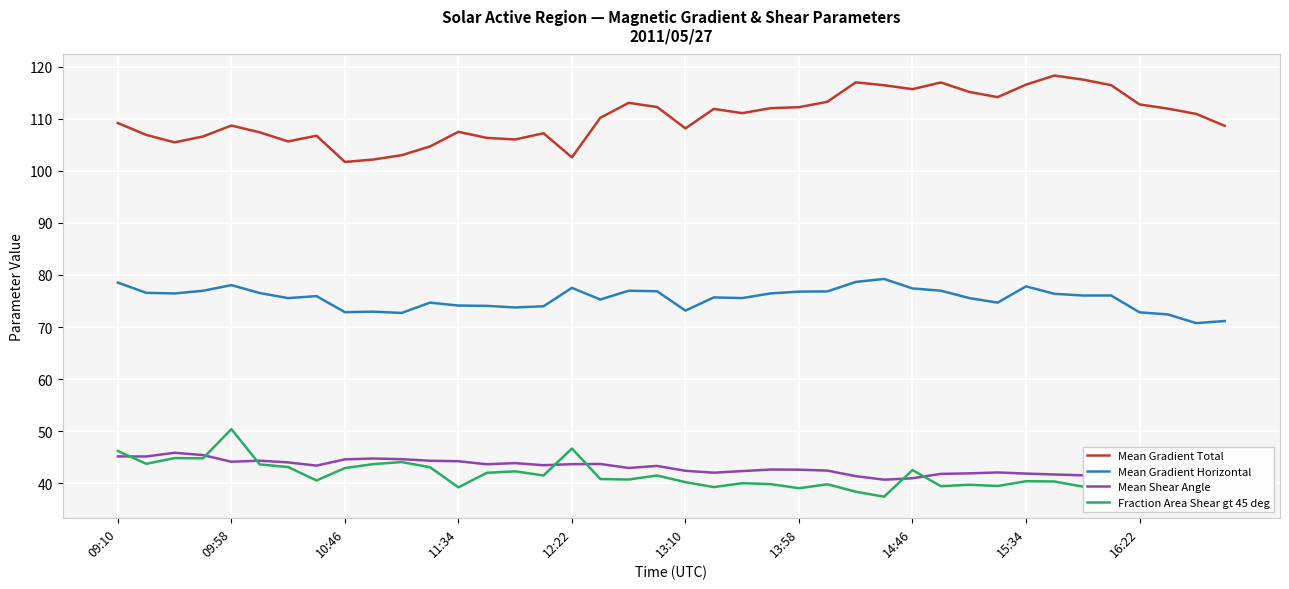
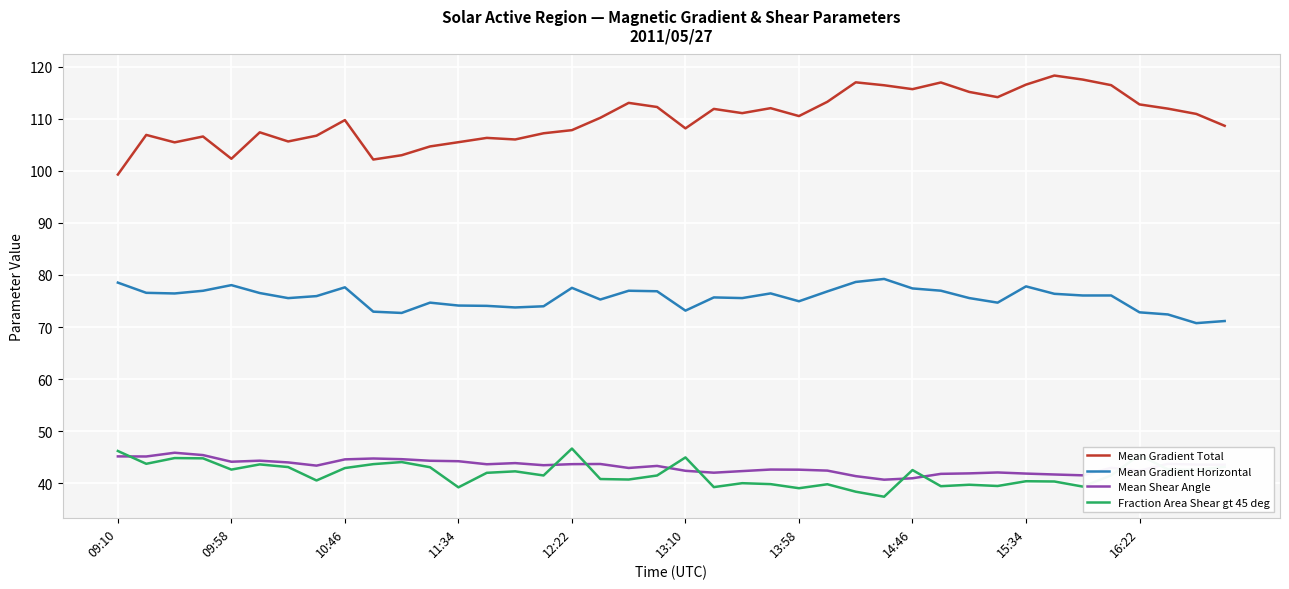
Mean Gradient Total, 09:10: 109 -> 99
Mean Gradient Total, 09:58: 109 -> 102
Fraction Area Shear gt 45 deg, 09:58: 50 -> 43
Mean Gradient Total, 10:46: 102 -> 110
Mean Gradient Horizontal, 10:46: 73 -> 78
Mean Gradient Total, 11:34: 107 -> 105
Mean Gradient Total, 12:22: 103 -> 108
Fraction Area Shear gt 45 deg, 13:10: 40 -> 45
Mean Gradient Total, 13:58: 112 -> 110
Mean Gradient Horizontal, 13:58: 77 -> 75
